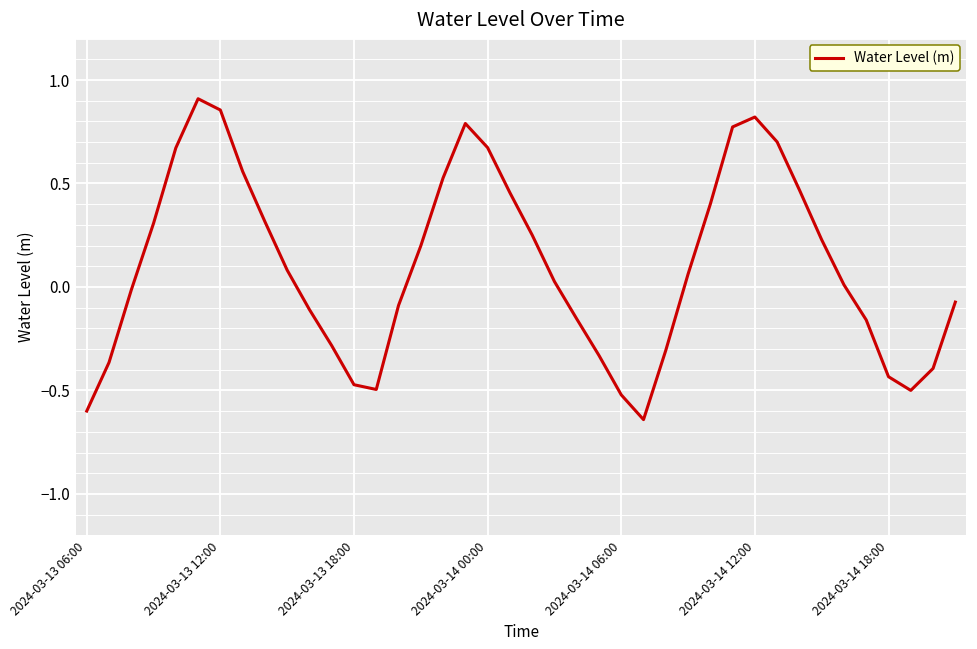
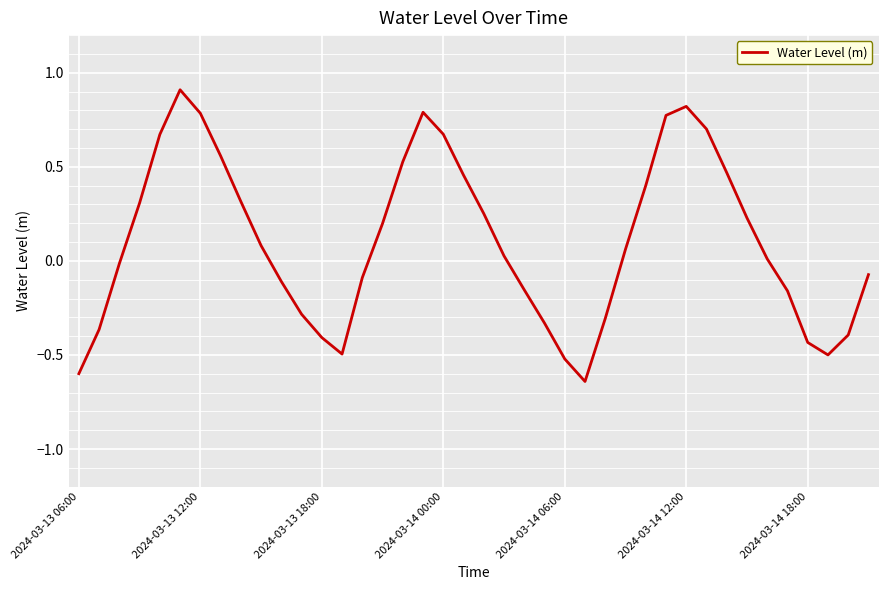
2024-03-13 12:00: 0.86 -> 0.78
2024-03-13 18:00: -0.47 -> -0.41
